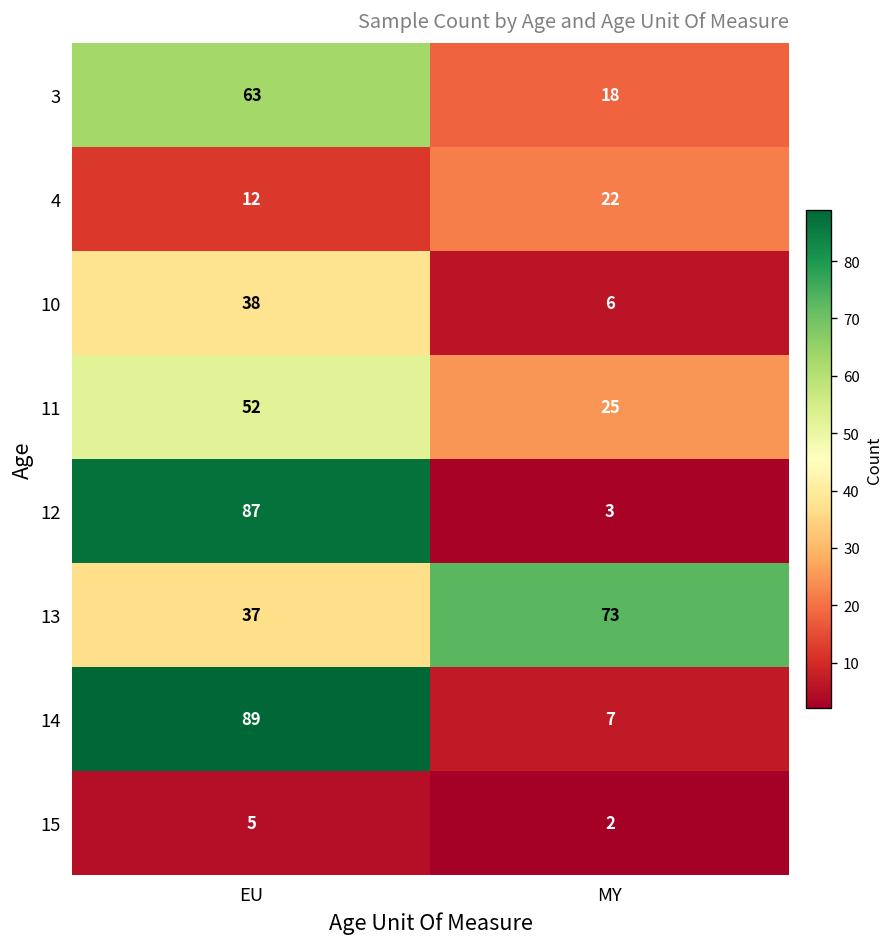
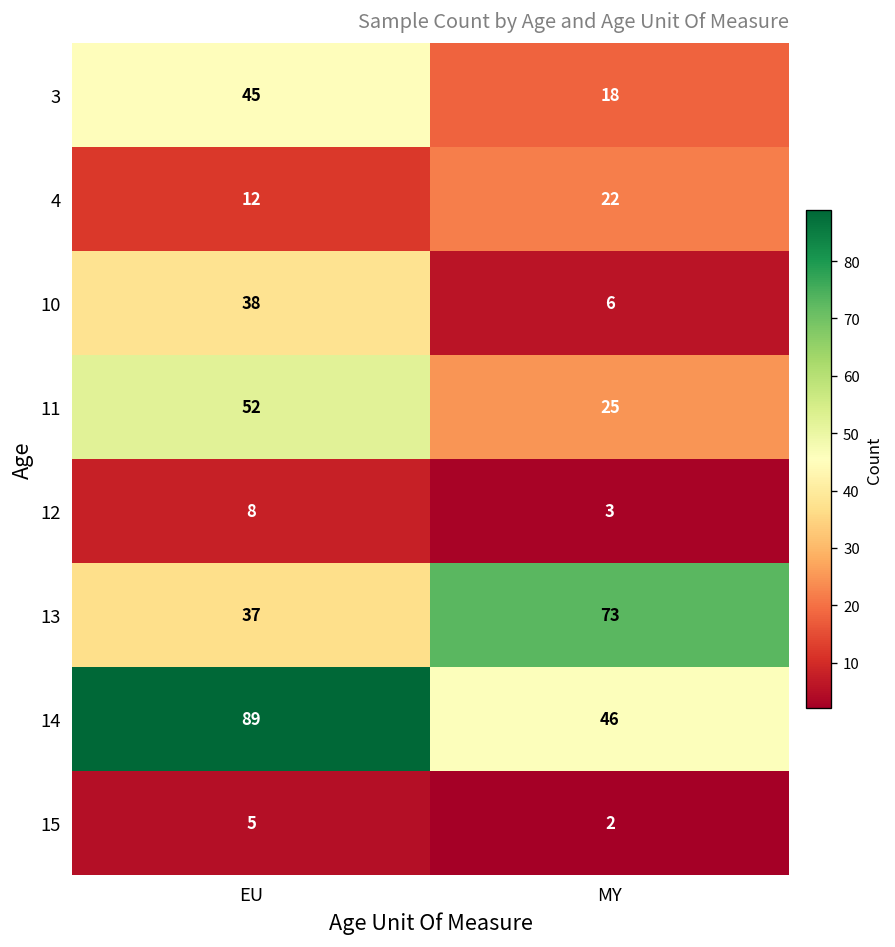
3, EU: 63 -> 45
12, EU: 87 -> 8
14, MY: 7 -> 46
